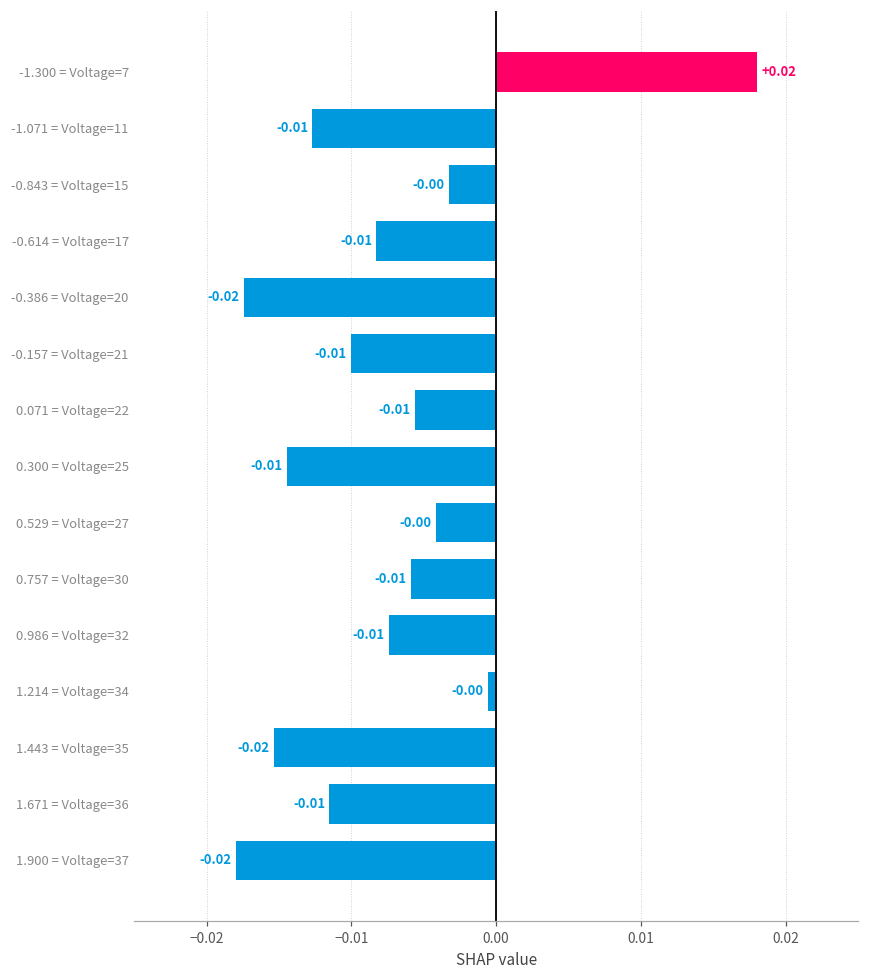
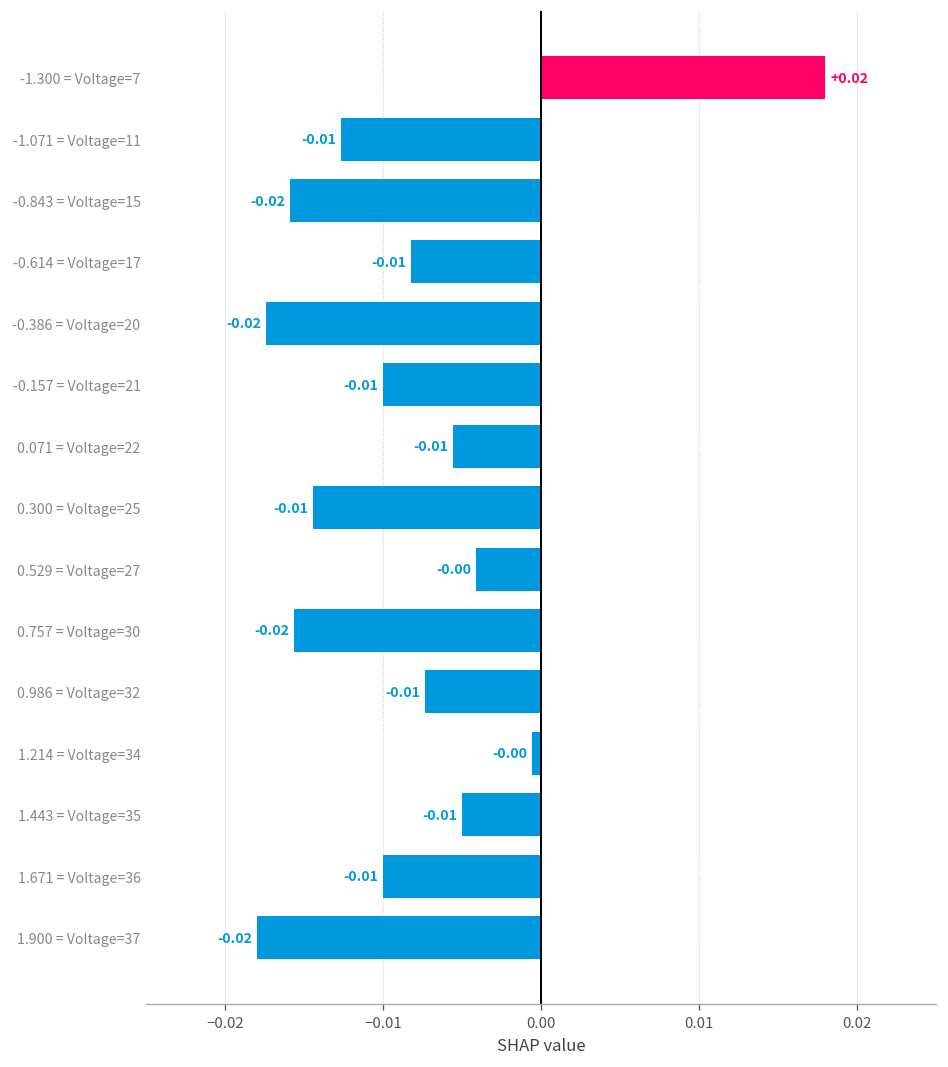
-0.843 = Voltage=15: -0.00 -> -0.02
0.757 = Voltage=30: -0.01 -> -0.02
1.443 = Voltage=35: -0.02 -> -0.01
1.671 = Voltage=36: -0.0115 -> -0.0100
